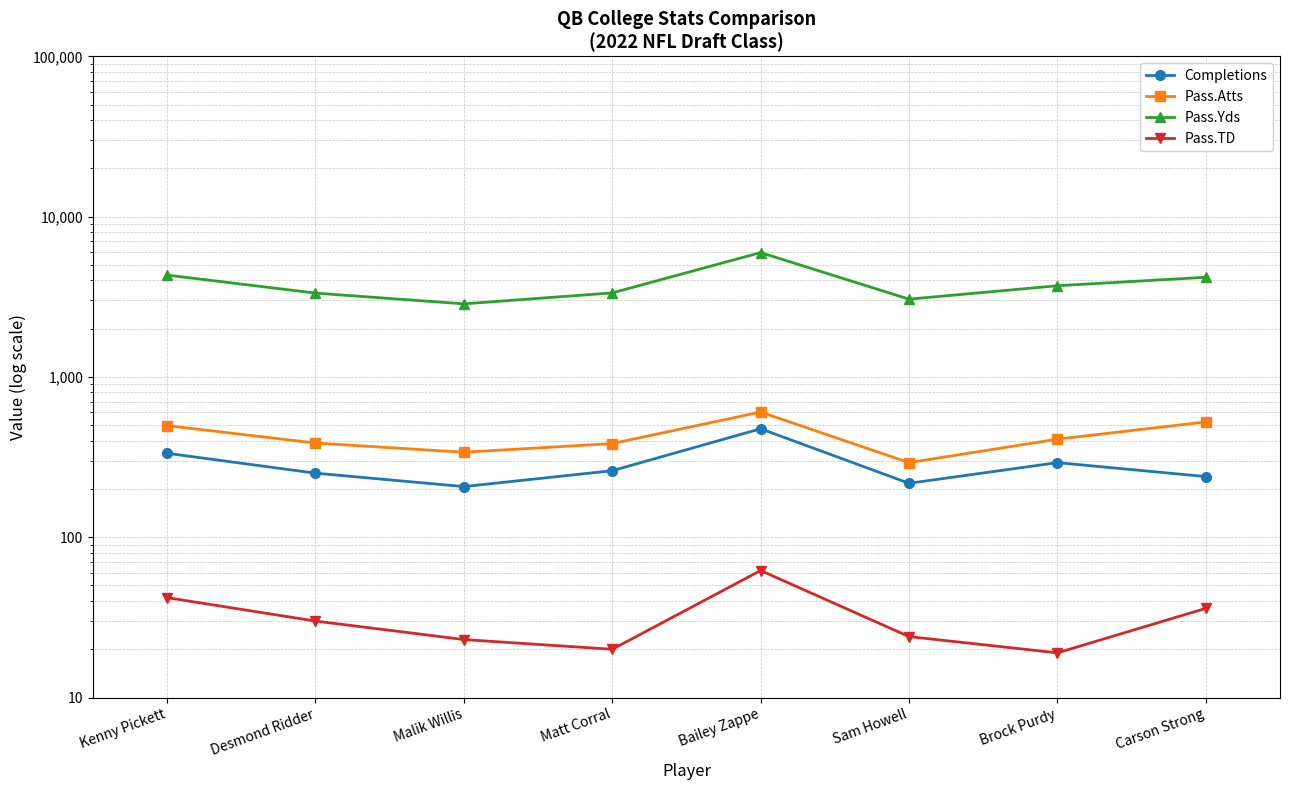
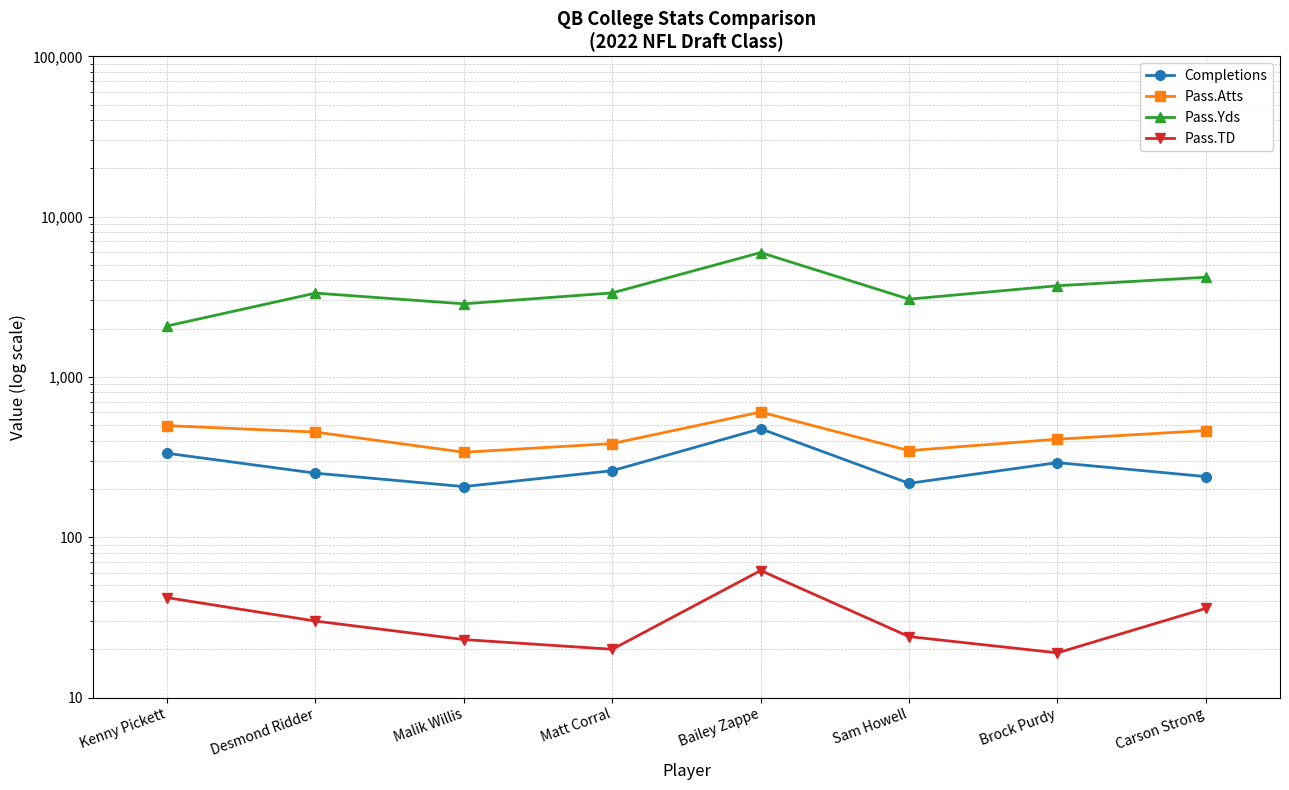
Pass.Yds, Kenny Pickett: 4,300 -> 2,100
Pass.Atts, Desmond Ridder: 390 -> 450
Pass.Atts, Sam Howell: 290 -> 350
Pass.Atts, Carson Strong: 520 -> 460
